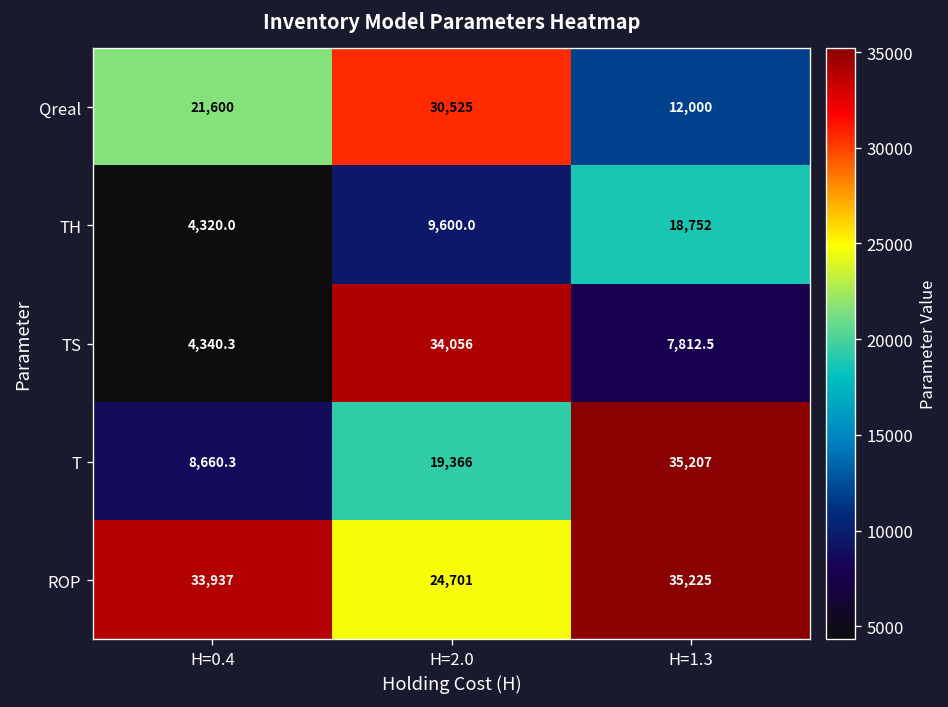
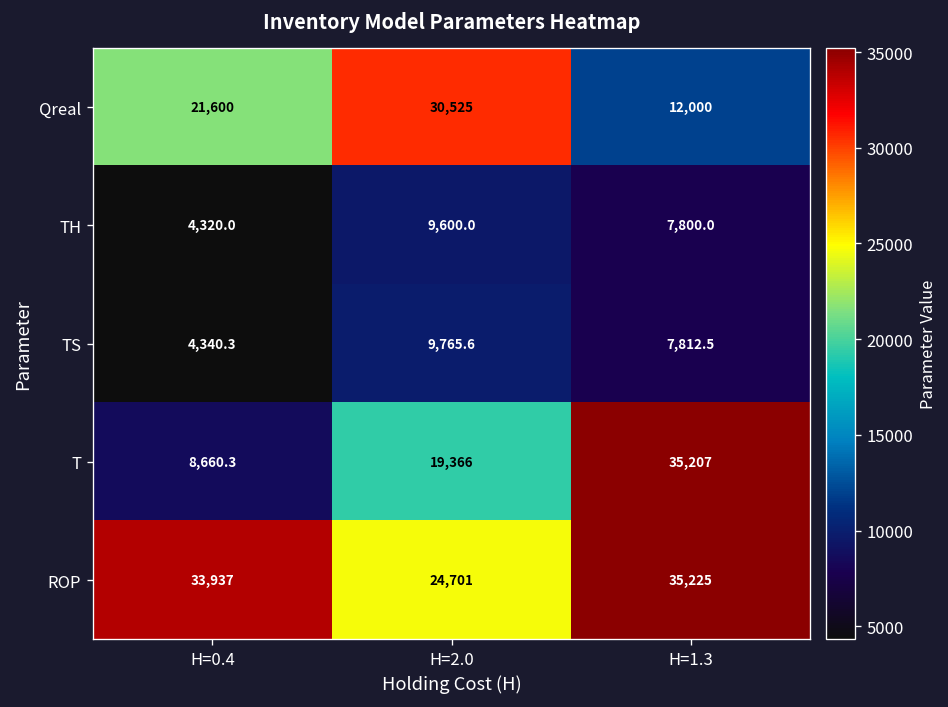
TH, H=1.3: 18,752 -> 7,800.0
TS, H=2.0: 34,056 -> 9,765.6
